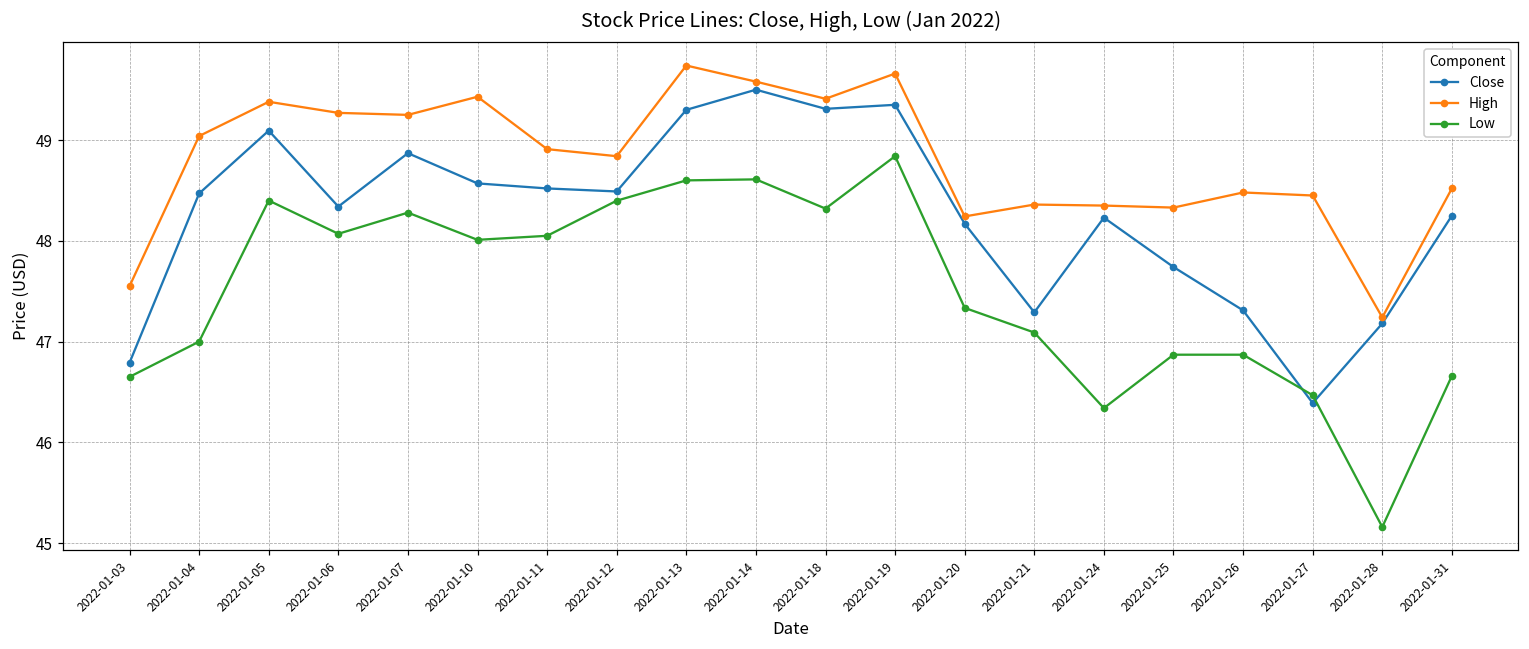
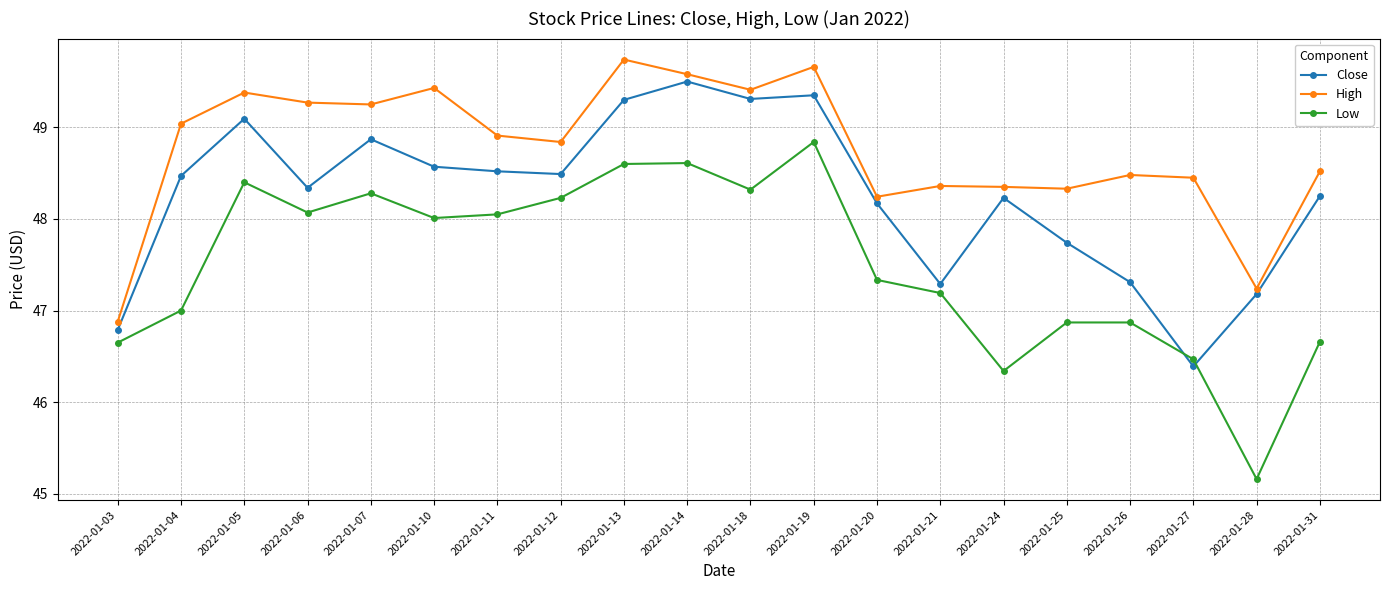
High, 2022-01-03: 47.5 -> 46.9
Low, 2022-01-12: 48.4 -> 48.2
Low, 2022-01-21: 47.1 -> 47.2
